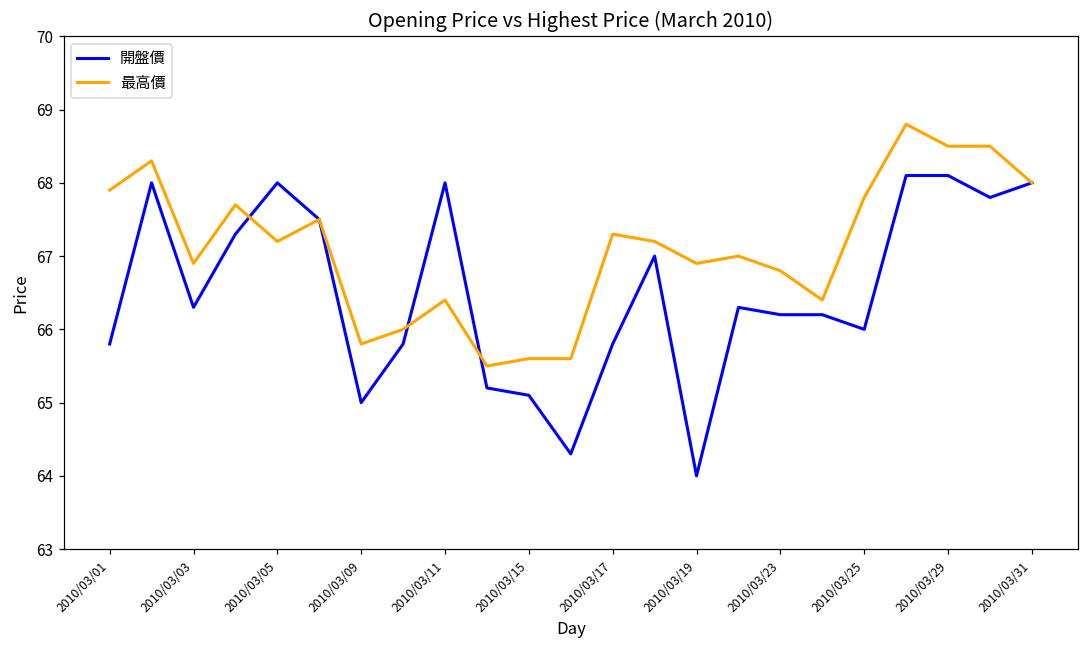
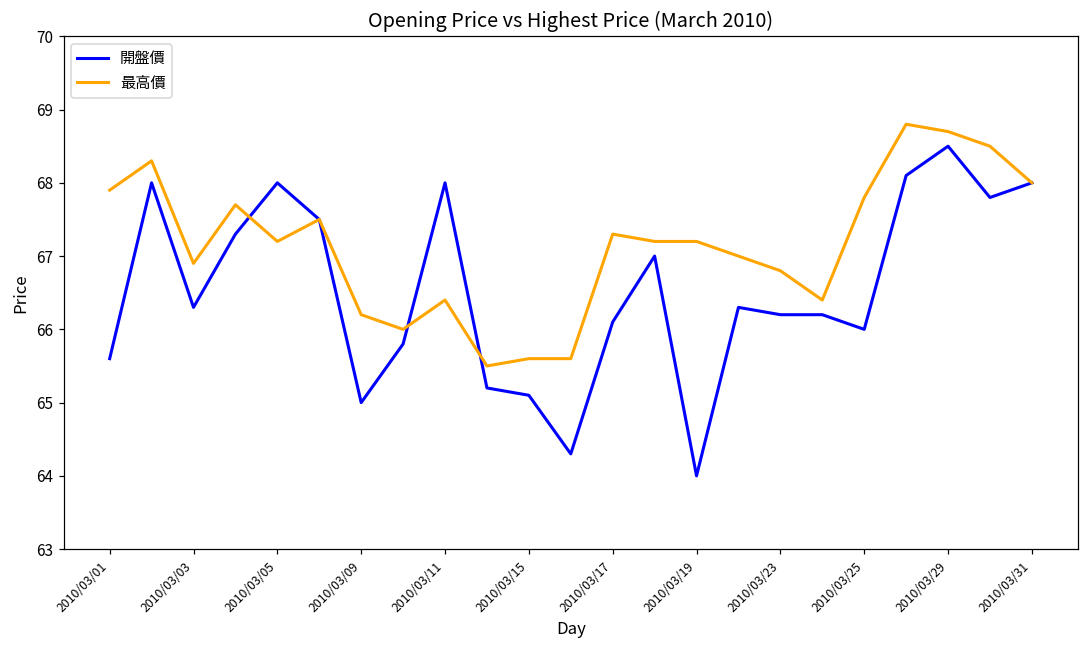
開盤價, 2010/03/01: 65.8 -> 65.6
最高價, 2010/03/09: 65.8 -> 66.2
開盤價, 2010/03/17: 65.8 -> 66.1
最高價, 2010/03/19: 66.9 -> 67.2
開盤價, 2010/03/29: 68.1 -> 68.5
最高價, 2010/03/29: 68.5 -> 68.7
